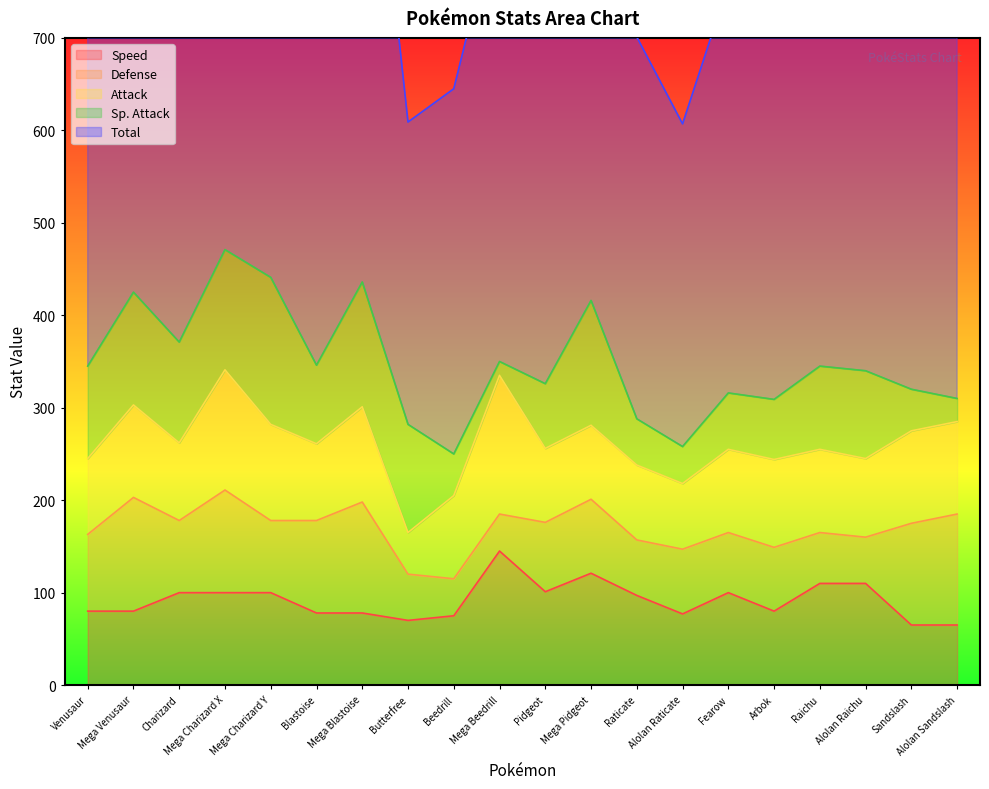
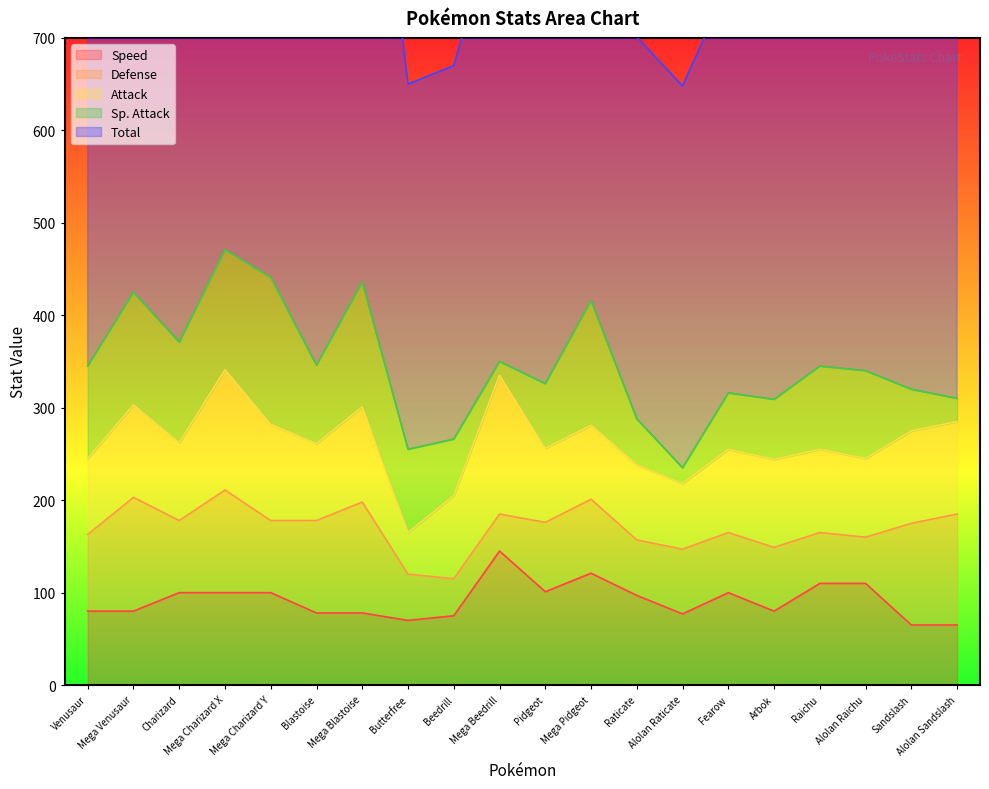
Sp. Attack, Butterfree: 120 -> 90
Total, Butterfree: 330 -> 400
Sp. Attack, Beedrill: 50 -> 60
Total, Beedrill: 395 -> 404
Sp. Attack, Alolan Raticate: 40 -> 20
Total, Alolan Raticate: 350 -> 410
